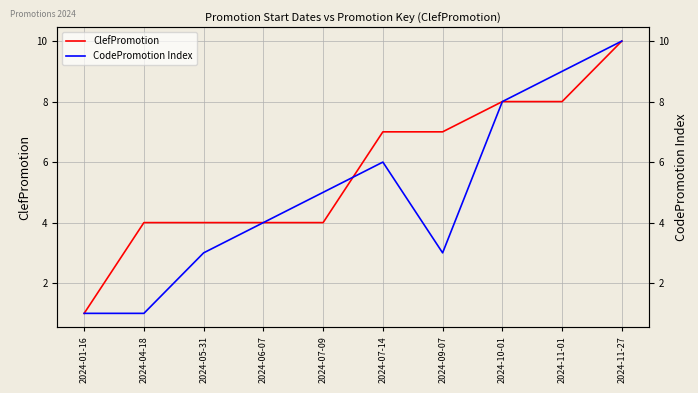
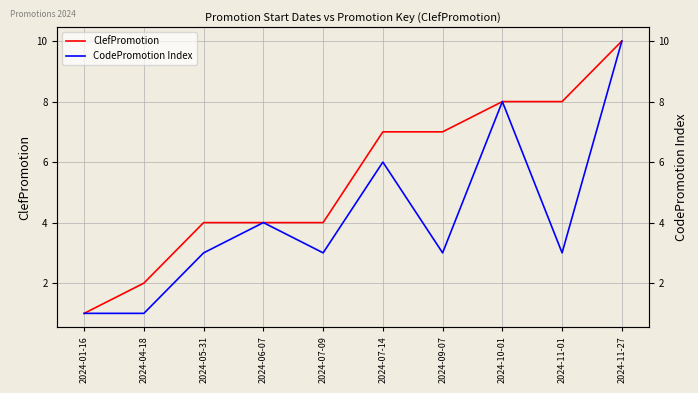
ClefPromotion, 2024-04-18: 4 -> 2
CodePromotion Index, 2024-07-09: 5 -> 3
CodePromotion Index, 2024-11-01: 9 -> 3
